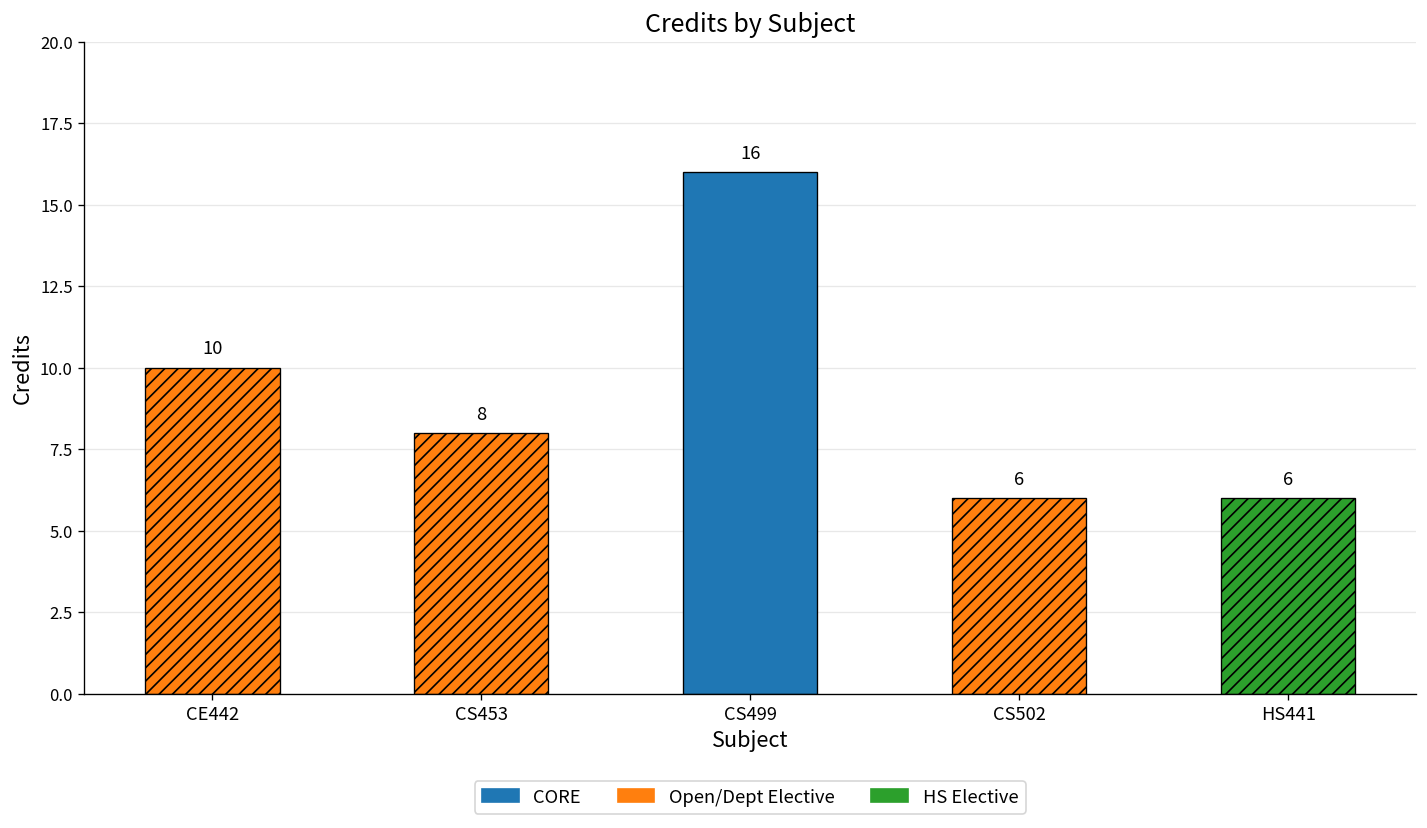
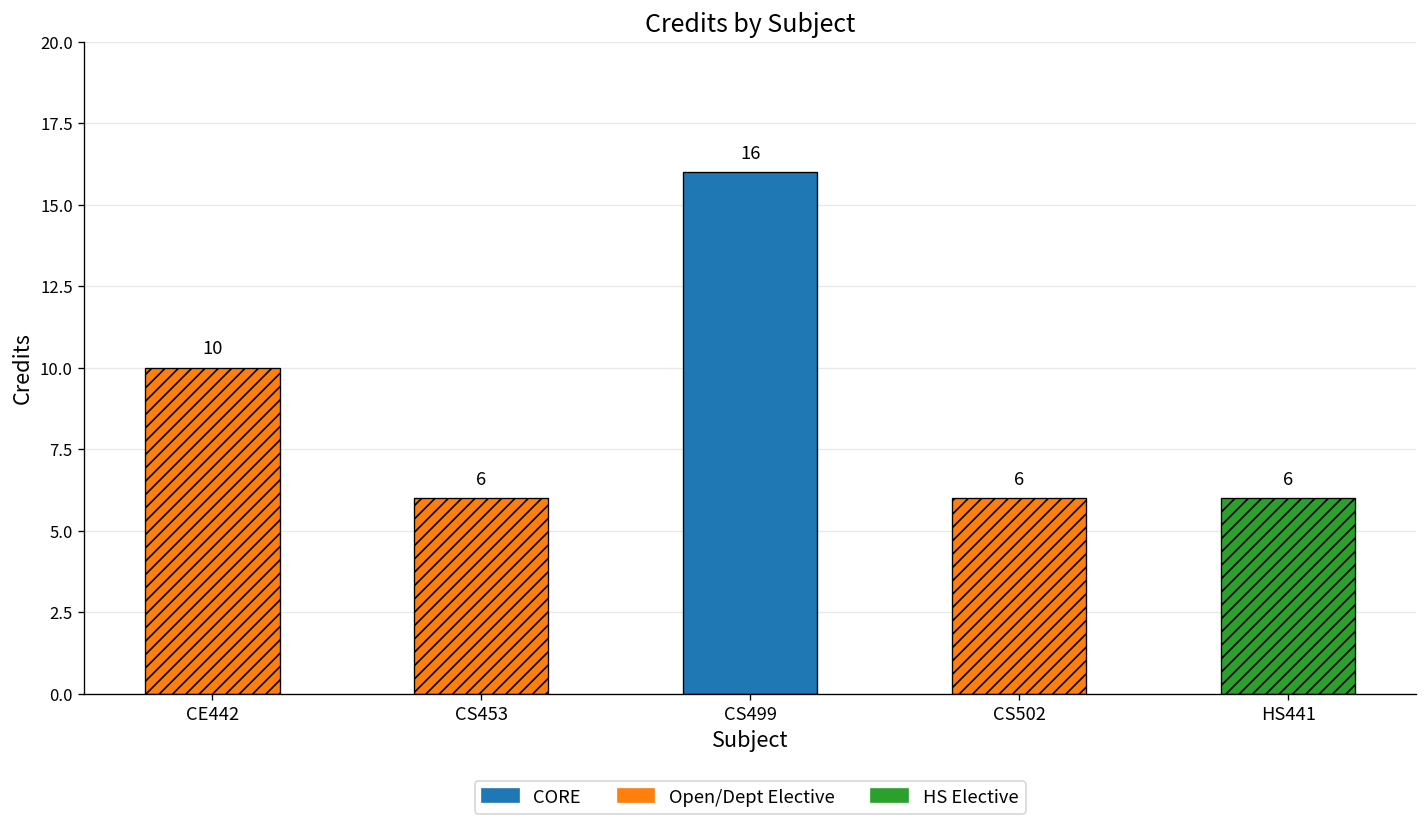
CS453: 8 -> 6
